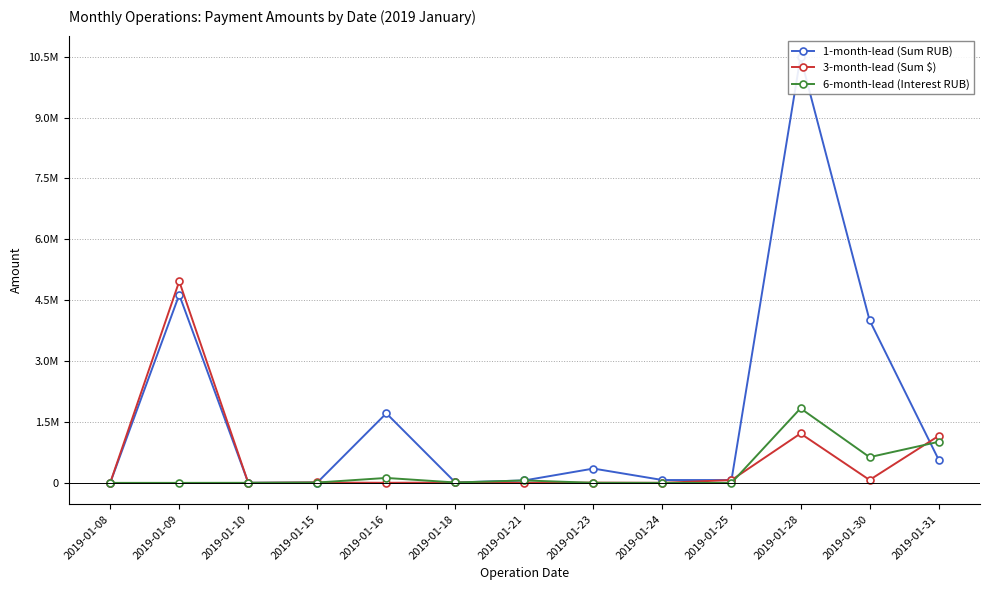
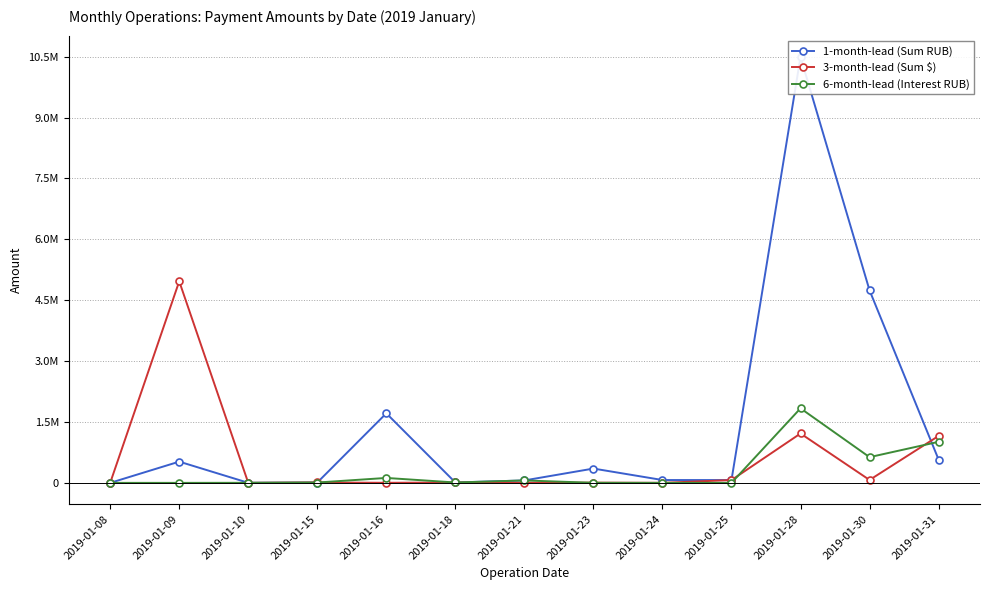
1-month-lead (Sum RUB), 2019-01-09: 4600000 -> 500000
1-month-lead (Sum RUB), 2019-01-30: 4000000 -> 4700000
